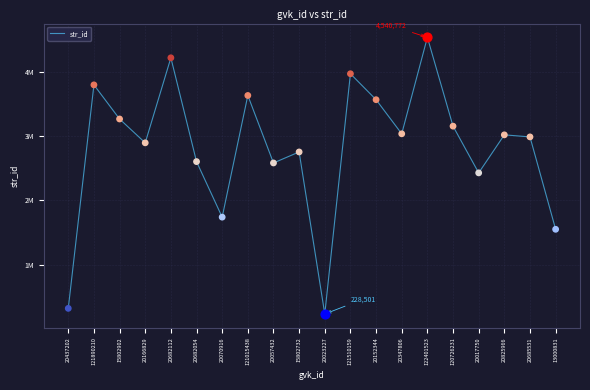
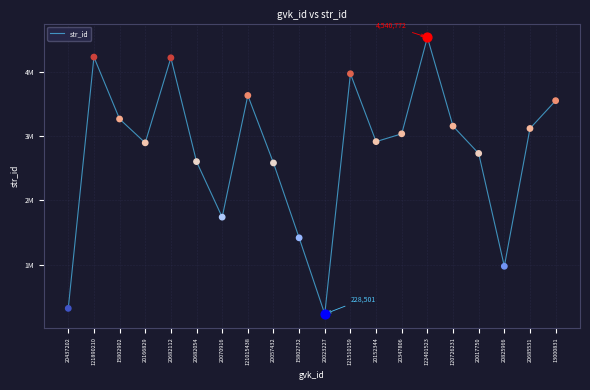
str_id, 121890210: 3800000 -> 4200000
str_id, 15802732: 2800000 -> 1400000
str_id, 20152344: 3600000 -> 2900000
str_id, 20017750: 2400000 -> 2700000
str_id, 20825966: 3000000 -> 1000000
str_id, 20685531: 3000000 -> 3100000
str_id, 13000831: 1500000 -> 3600000
